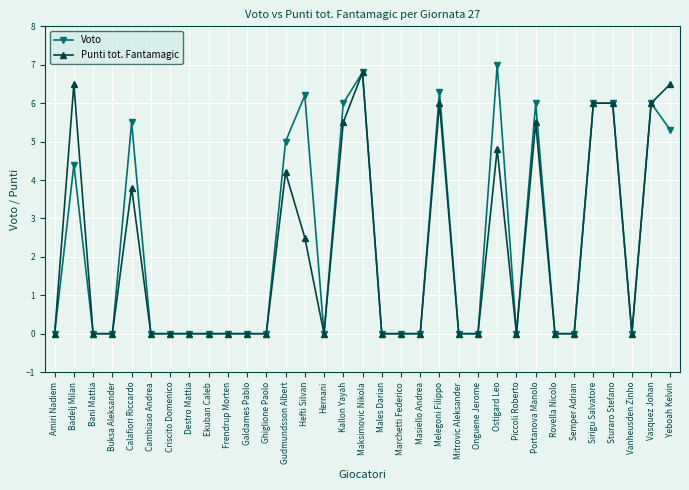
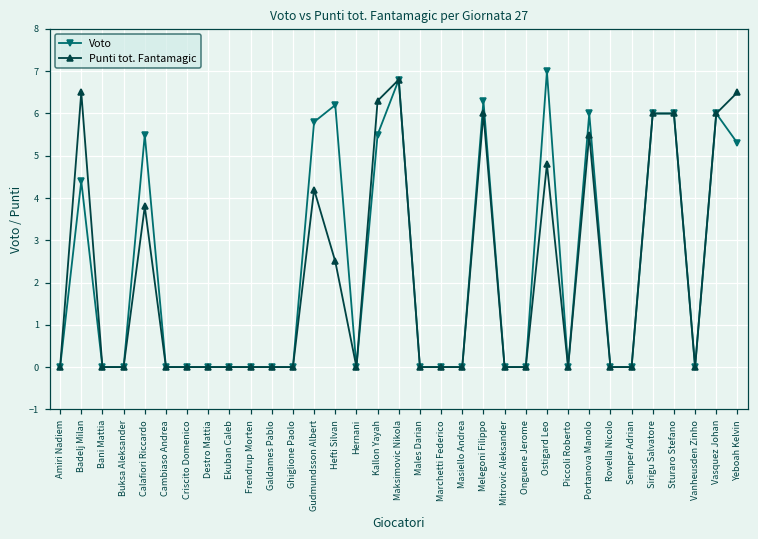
Voto, Gudmundsson Albert: 5.0 -> 5.8
Voto, Kallon Yayah: 6.0 -> 5.5
Punti tot. Fantamagic, Kallon Yayah: 5.5 -> 6.3
